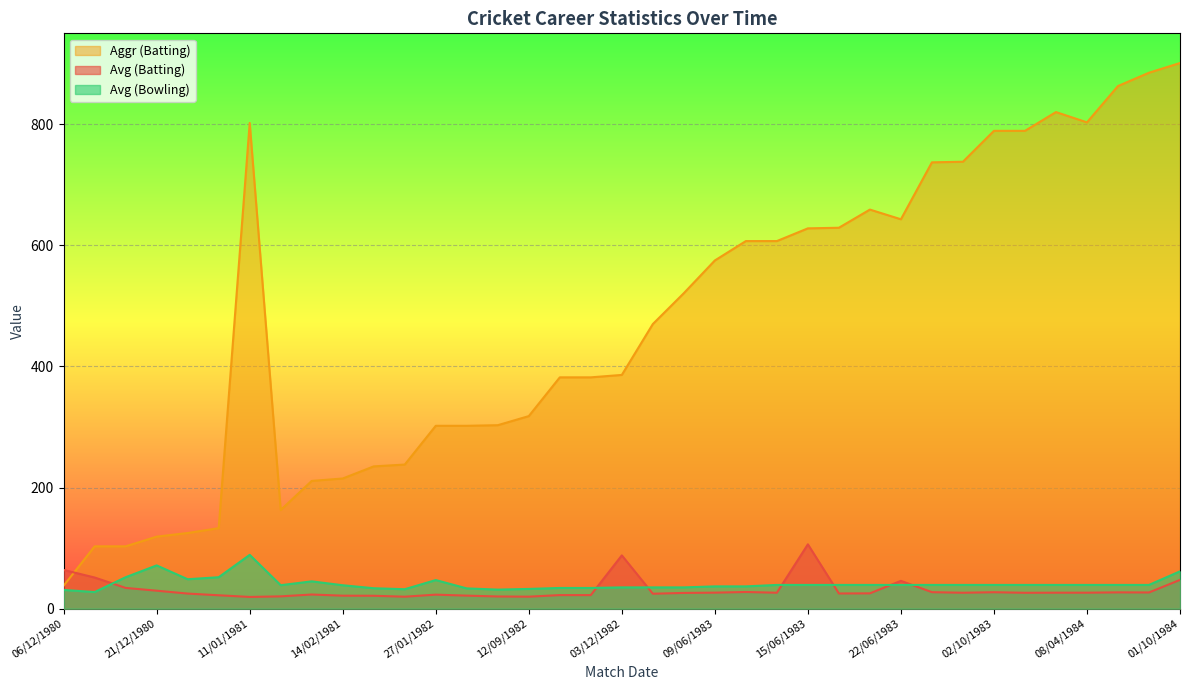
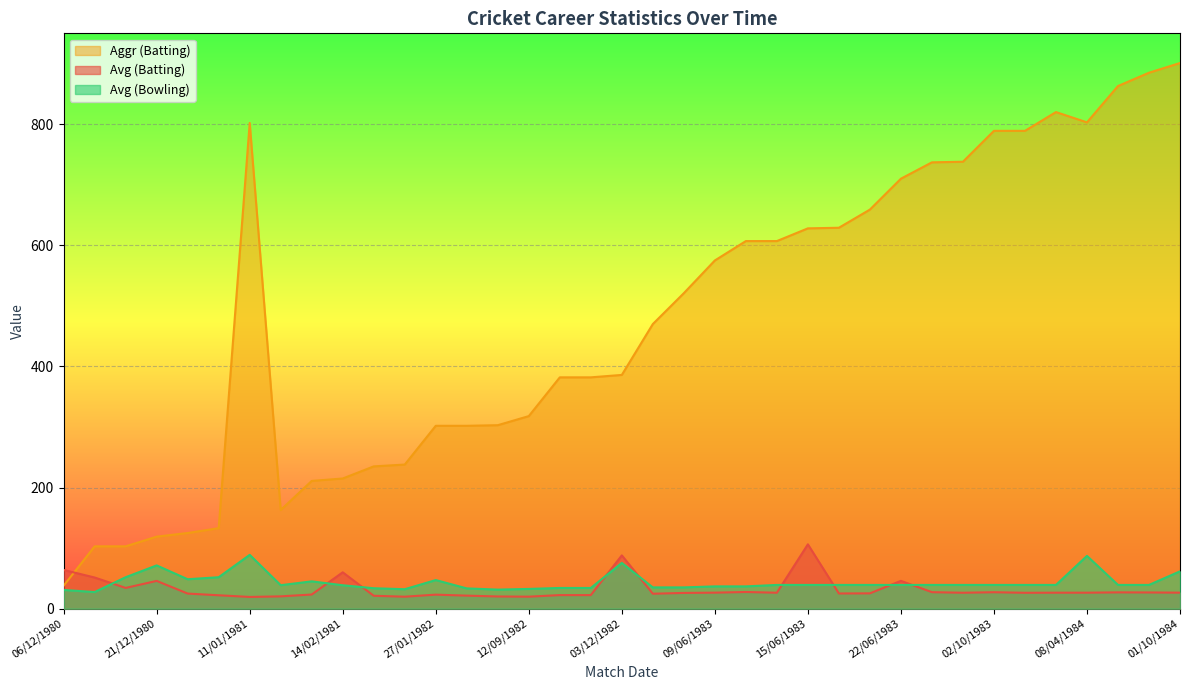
Avg (Batting), 21/12/1980: 30 -> 50
Avg (Batting), 14/02/1981: 20 -> 60
Avg (Bowling), 03/12/1982: 40 -> 80
Aggr (Batting), 22/06/1983: 640 -> 710
Avg (Bowling), 08/04/1984: 40 -> 90
Avg (Batting), 01/10/1984: 50 -> 30
